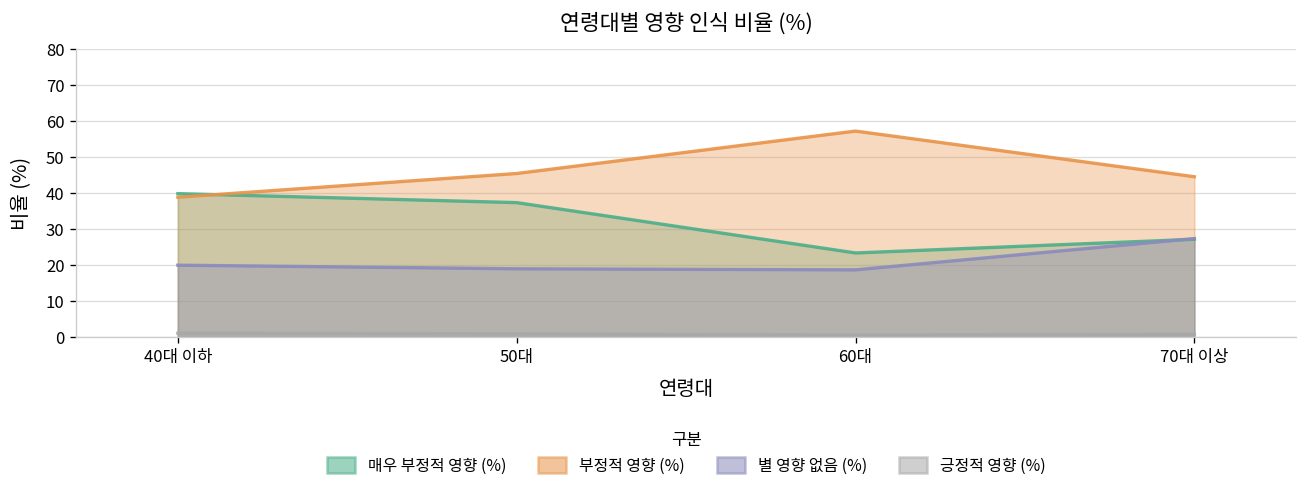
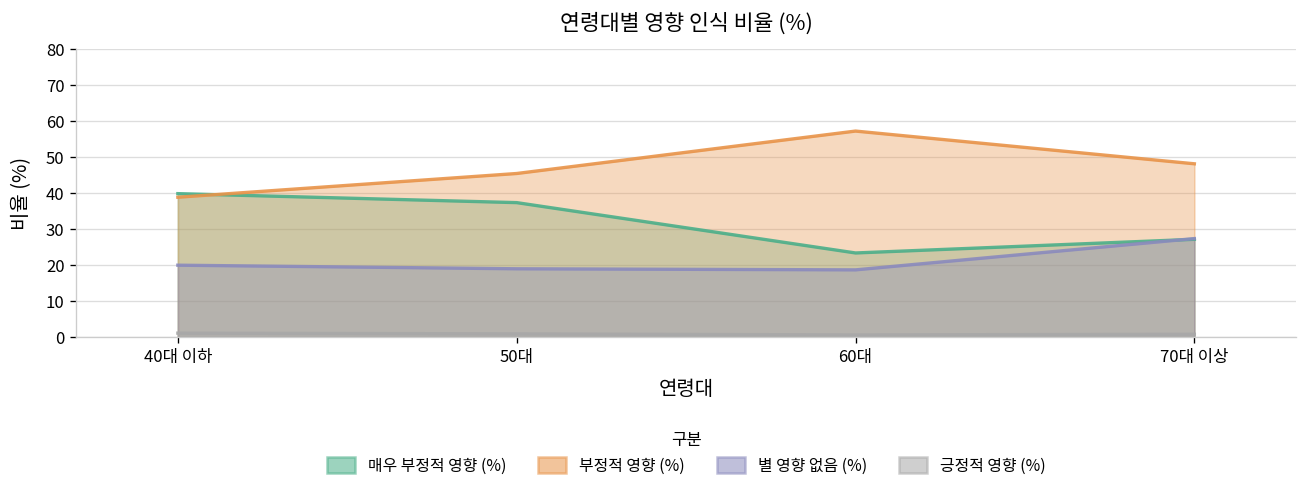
부정적 영향 (%), 70대 이상: 45 -> 48
